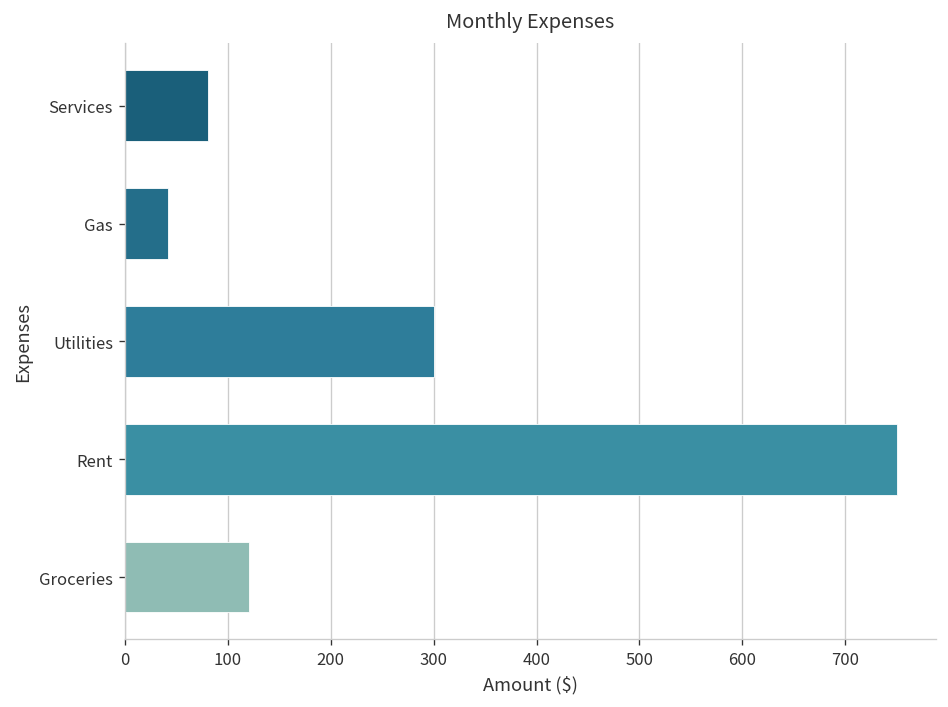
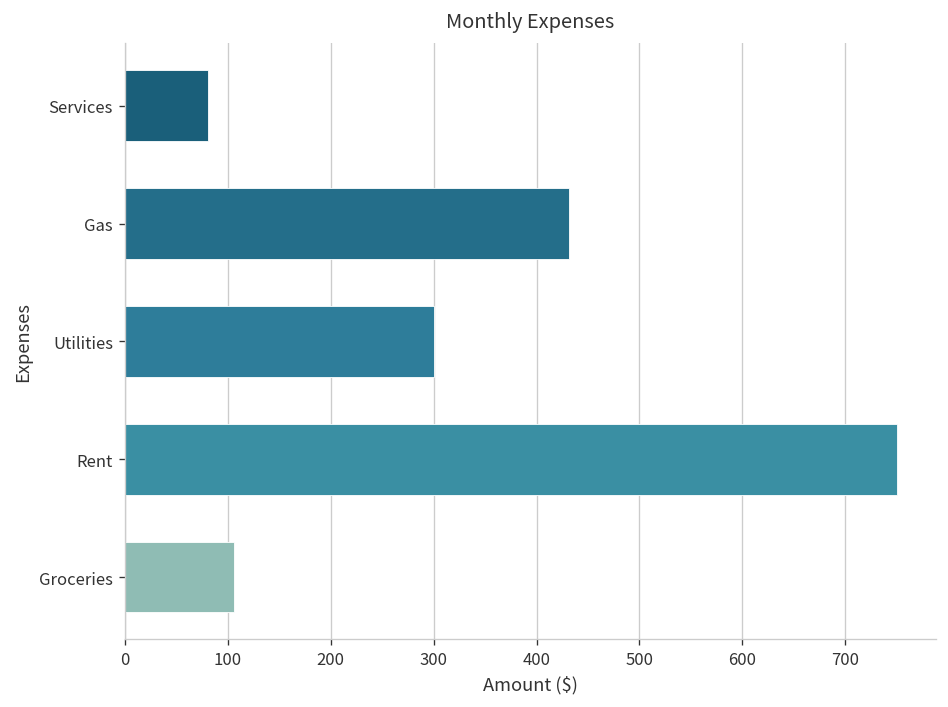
Gas: 40 -> 430
Groceries: 120 -> 110
